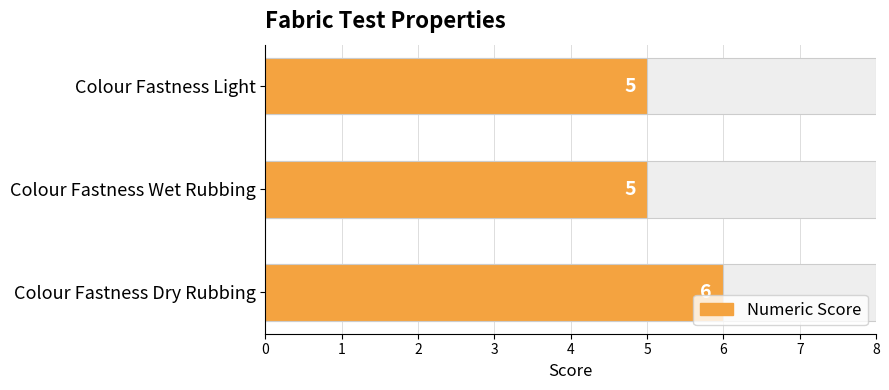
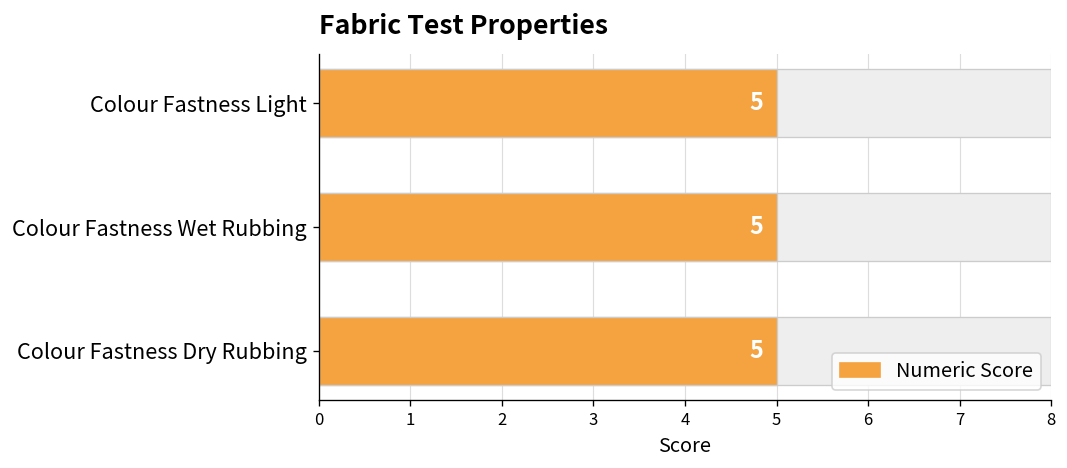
Numeric Score, Colour Fastness Dry Rubbing: 6 -> 5
